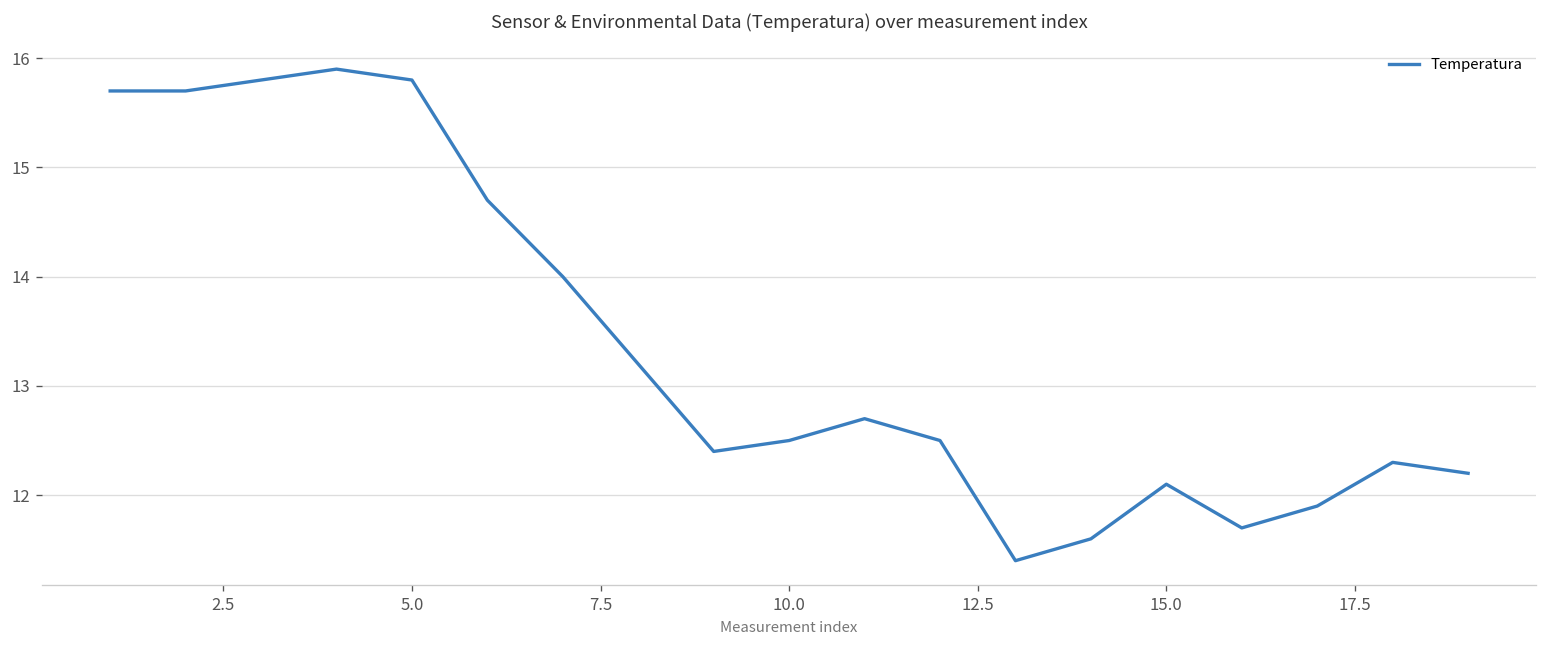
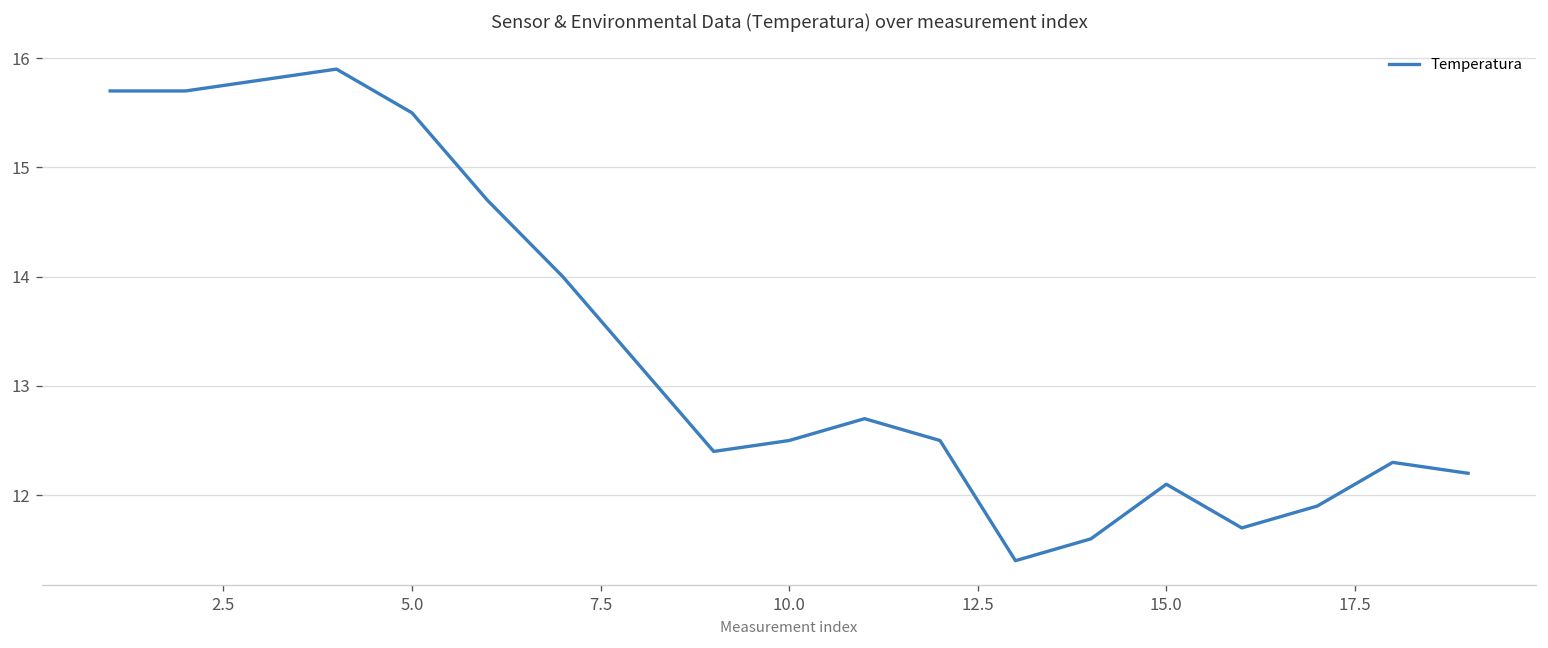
5.0: 15.8 -> 15.5
